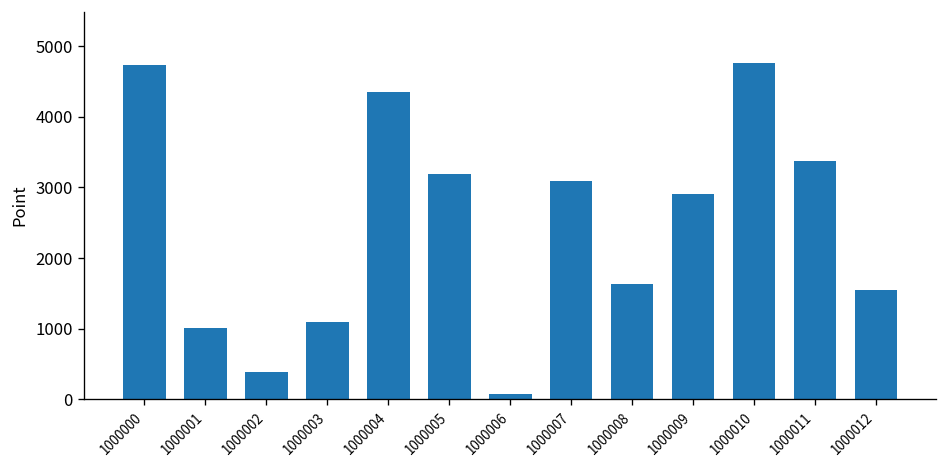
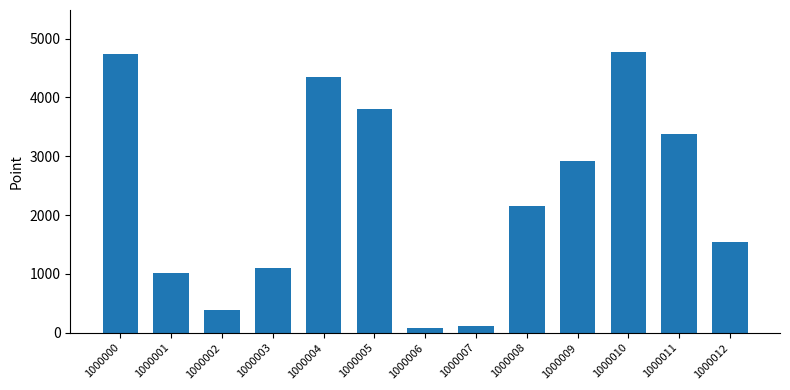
1000005: 3200 -> 3800
1000007: 3100 -> 100
1000008: 1600 -> 2200
